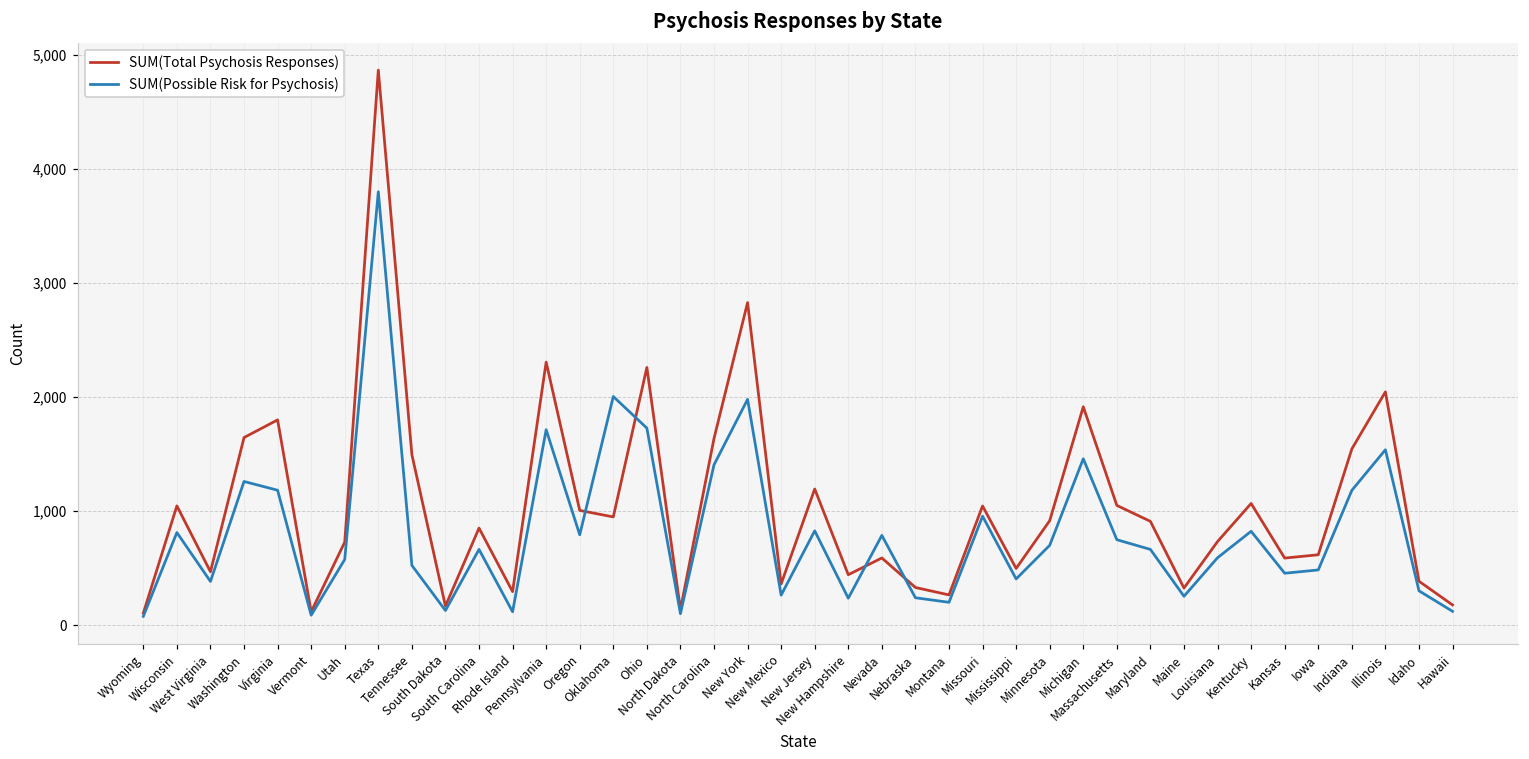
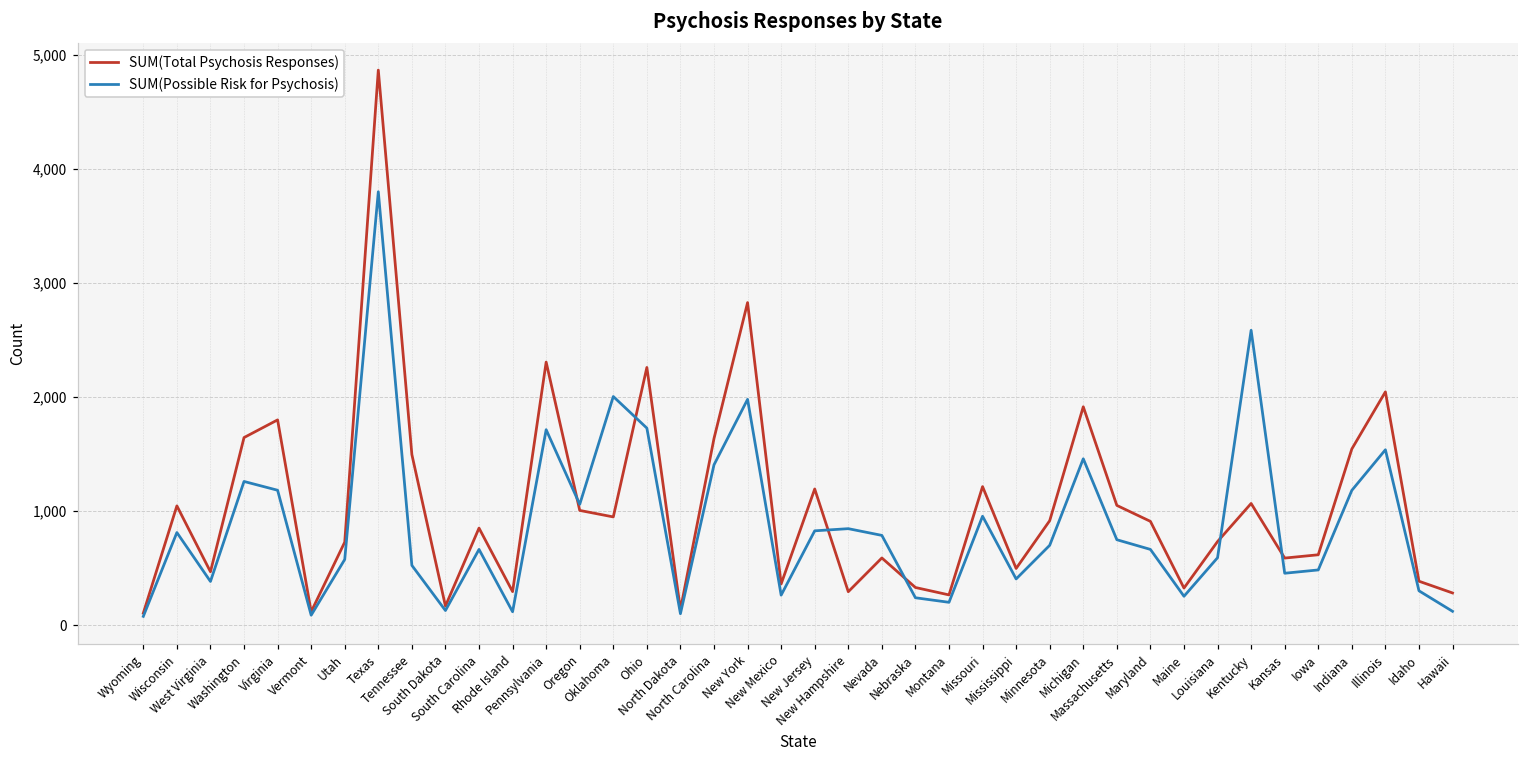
SUM(Possible Risk for Psychosis), Oregon: 790 -> 1,060
SUM(Total Psychosis Responses), New Hampshire: 440 -> 290
SUM(Possible Risk for Psychosis), New Hampshire: 240 -> 850
SUM(Total Psychosis Responses), Missouri: 1,050 -> 1,220
SUM(Possible Risk for Psychosis), Kentucky: 820 -> 2,590
SUM(Total Psychosis Responses), Hawaii: 180 -> 280
